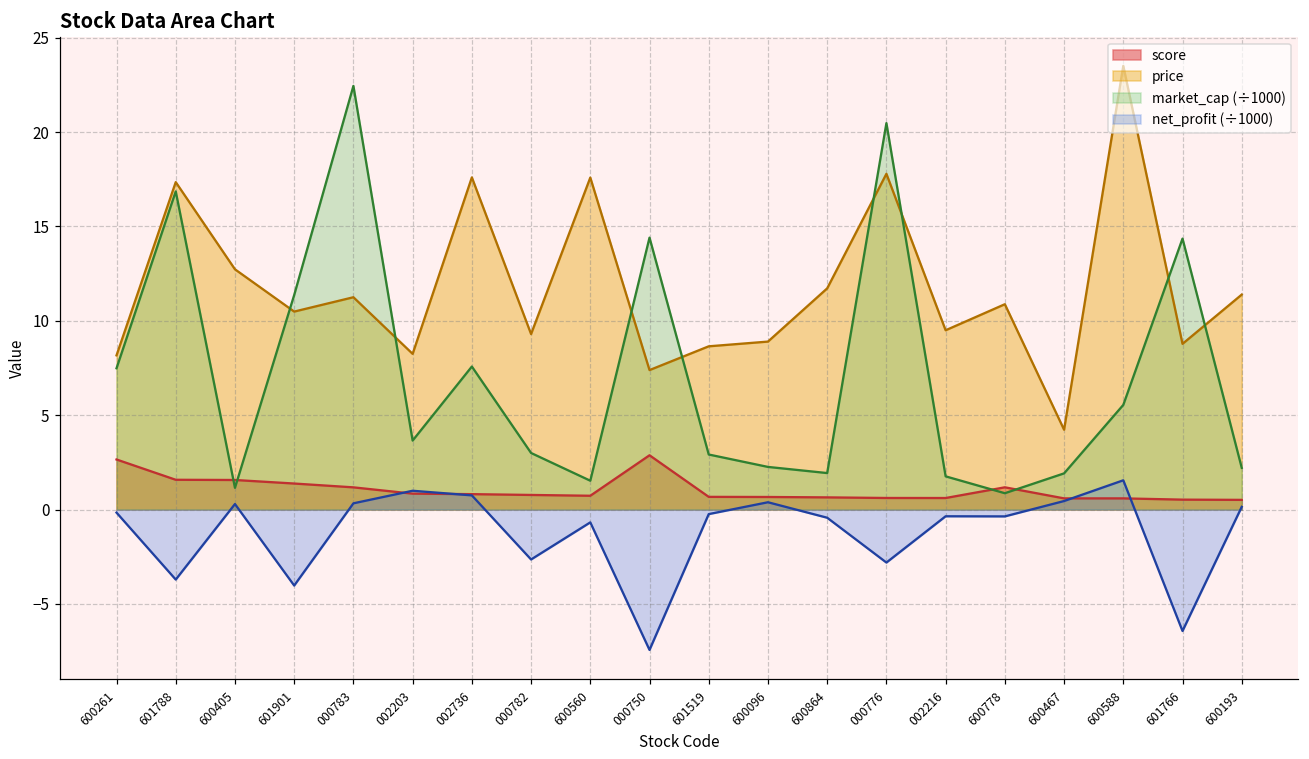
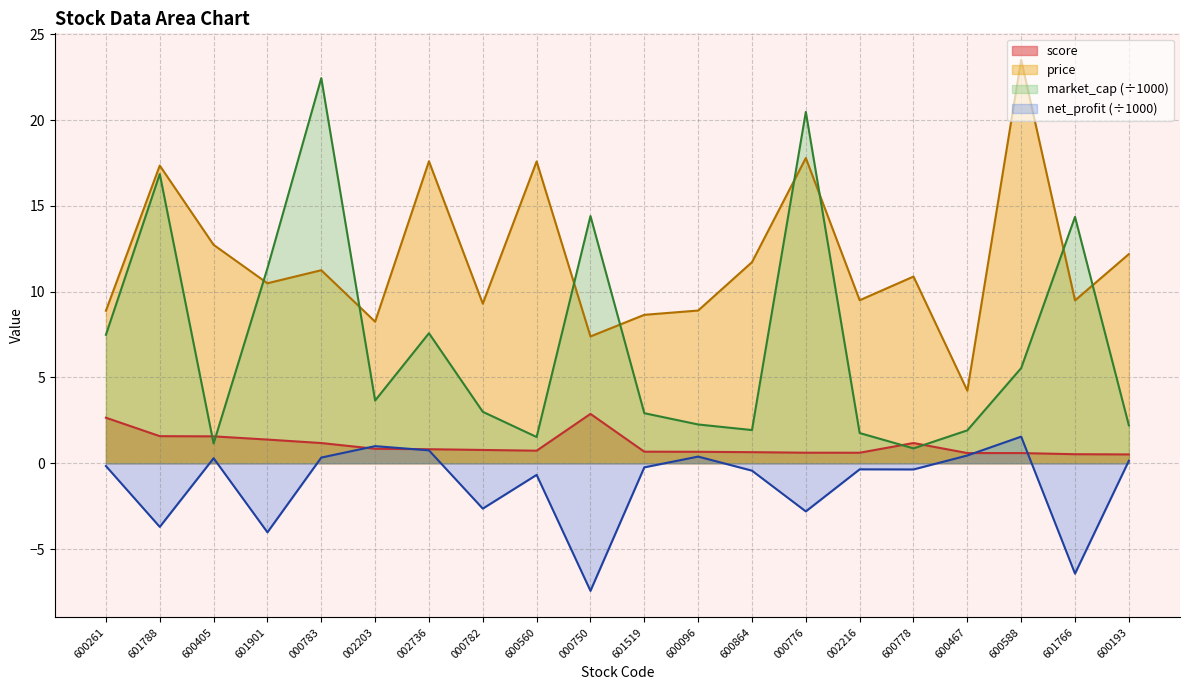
price, 600261: 8.2 -> 8.9
price, 601766: 8.8 -> 9.5
price, 600193: 11.4 -> 12.2
